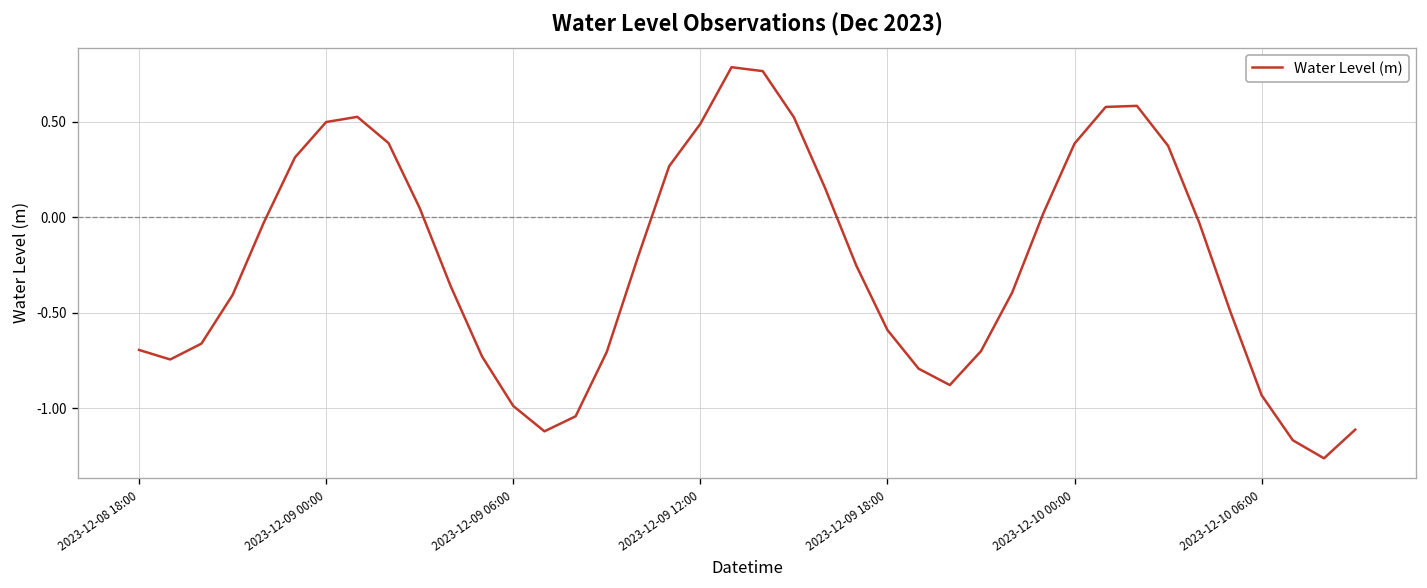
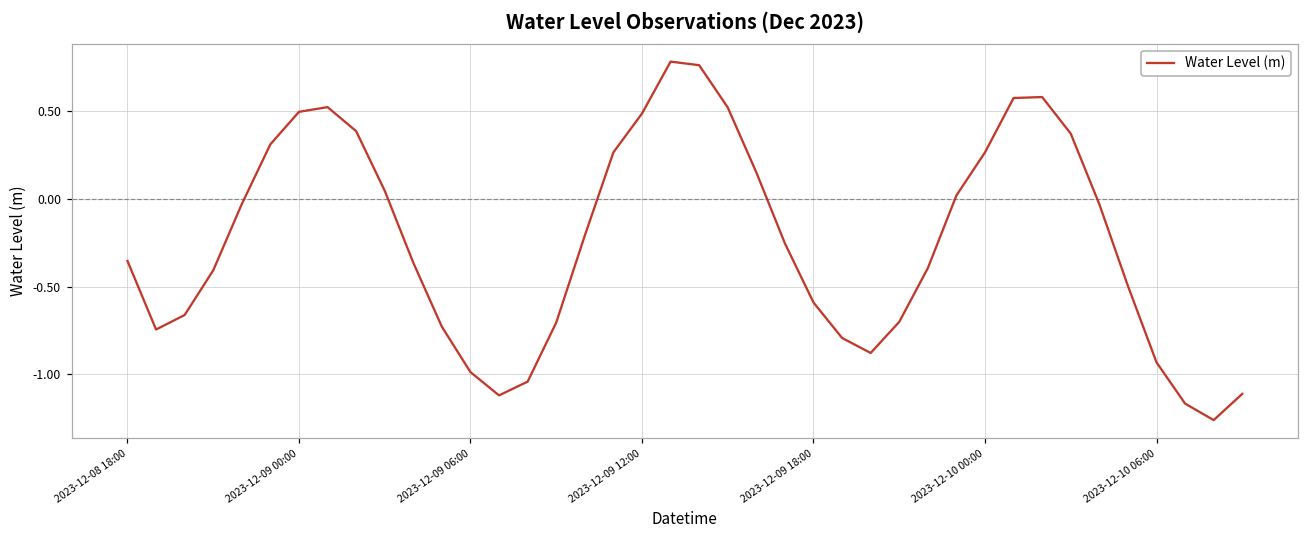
2023-12-08 18:00: -0.70 -> -0.35
2023-12-10 00:00: 0.38 -> 0.27
